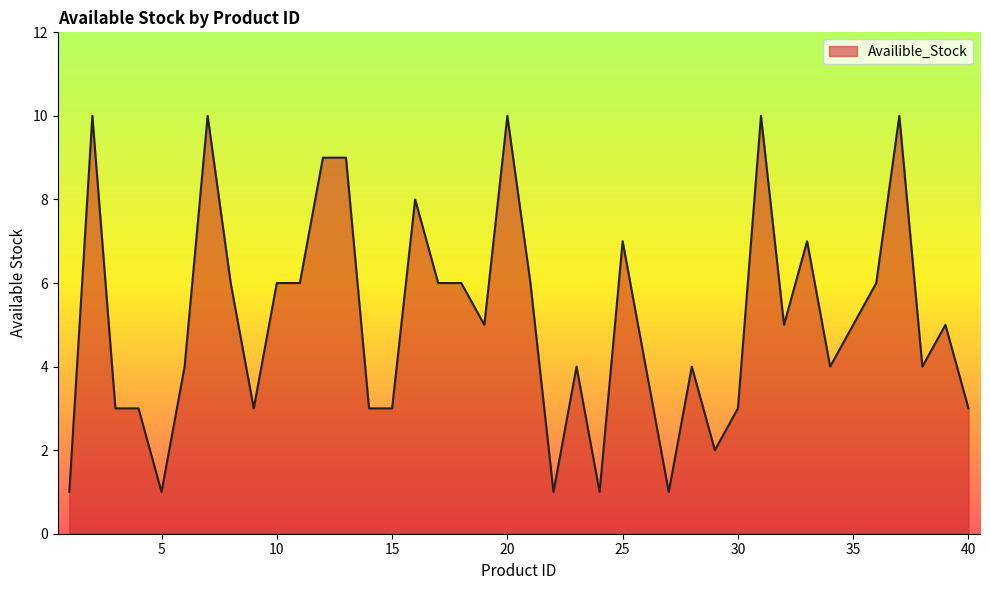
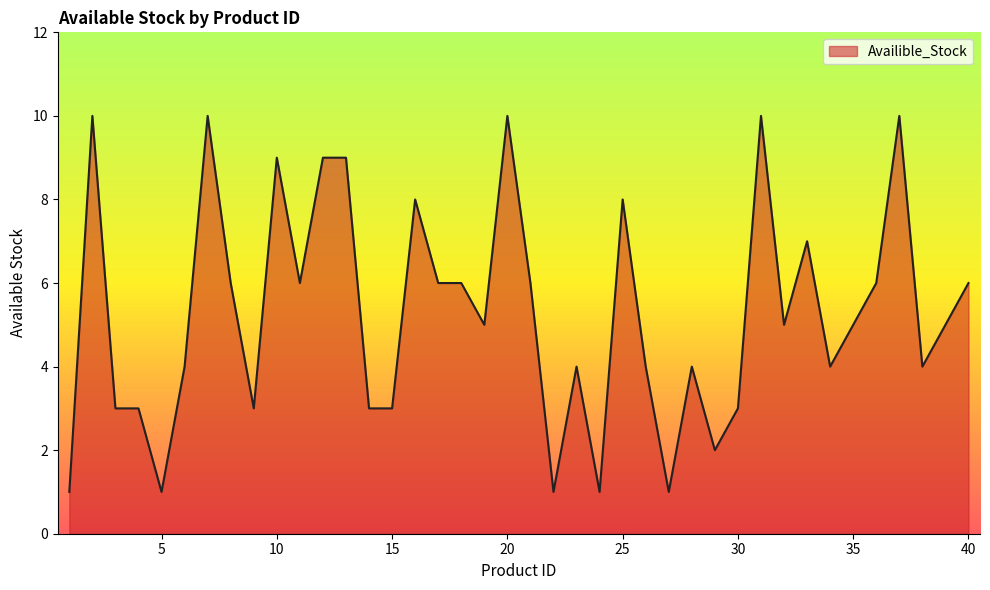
10: 6 -> 9
25: 7 -> 8
40: 3 -> 6
